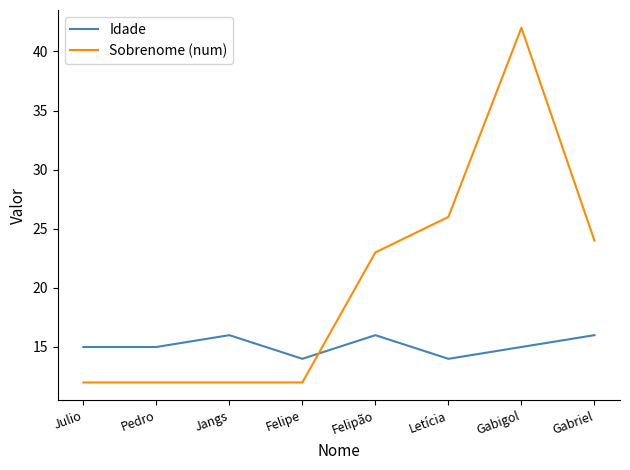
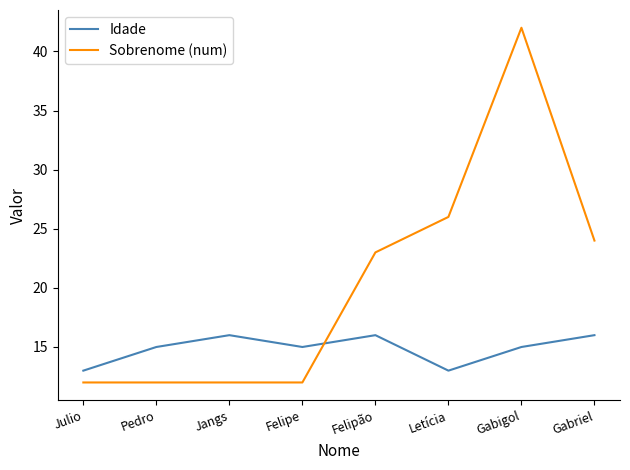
Idade, Julio: 15 -> 13
Idade, Felipe: 14 -> 15
Idade, Letícia: 14 -> 13
